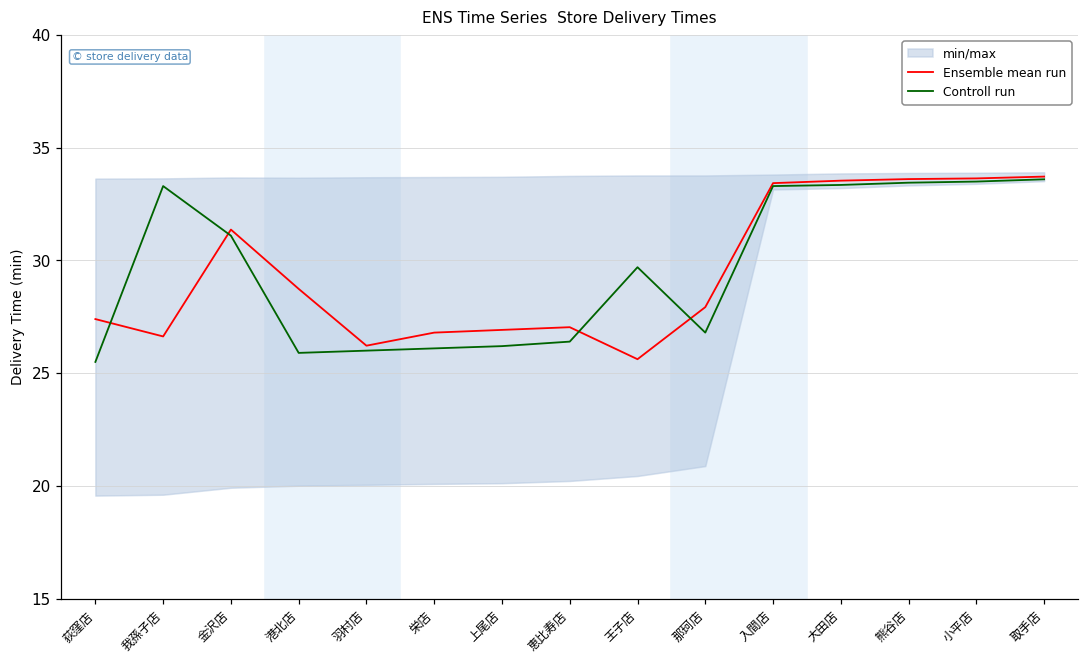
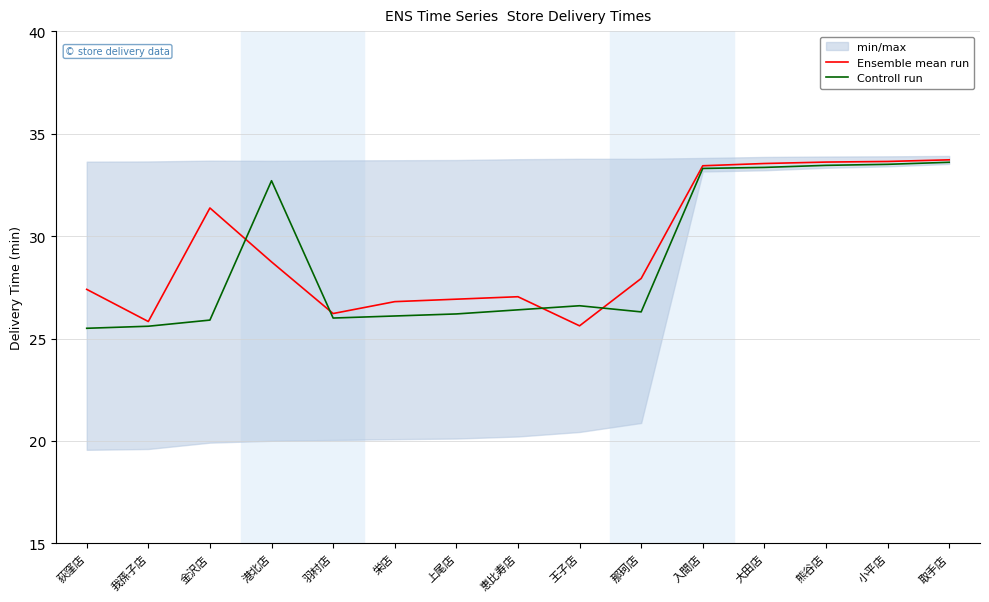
Ensemble mean run, 我孫子店: 26.6 -> 25.8
Controll run, 我孫子店: 33.3 -> 25.6
Controll run, 金沢店: 31.1 -> 25.9
Controll run, 港北店: 25.9 -> 32.7
Controll run, 王子店: 29.7 -> 26.6
Controll run, 那珂店: 26.8 -> 26.3
